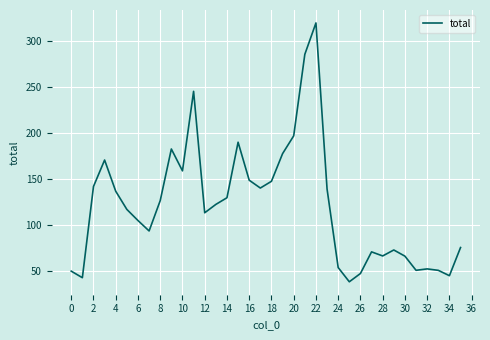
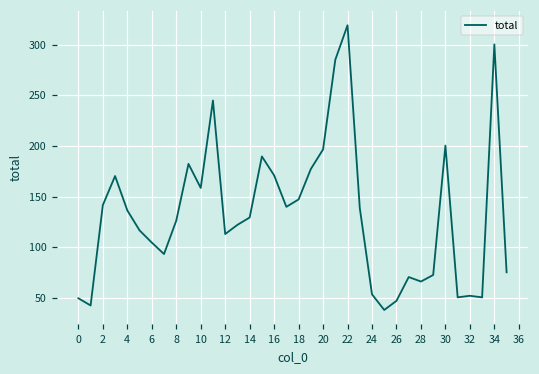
16: 150 -> 170
30: 70 -> 200
34: 40 -> 300
